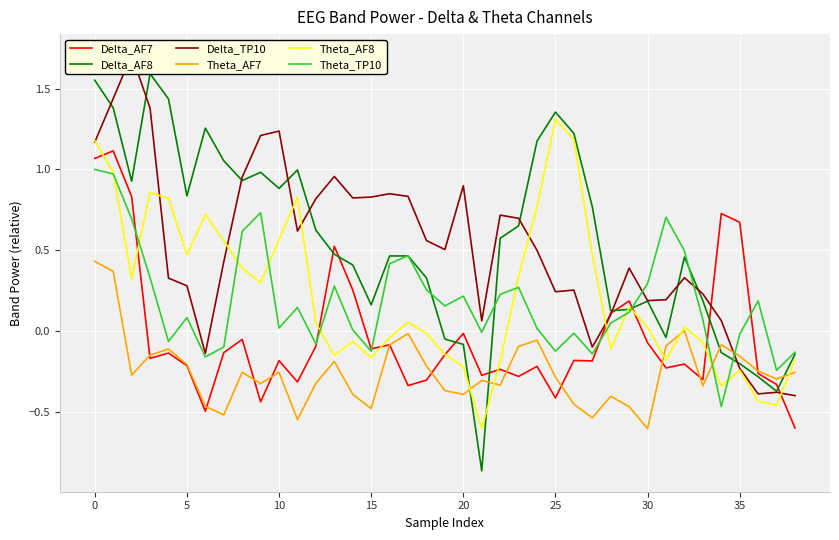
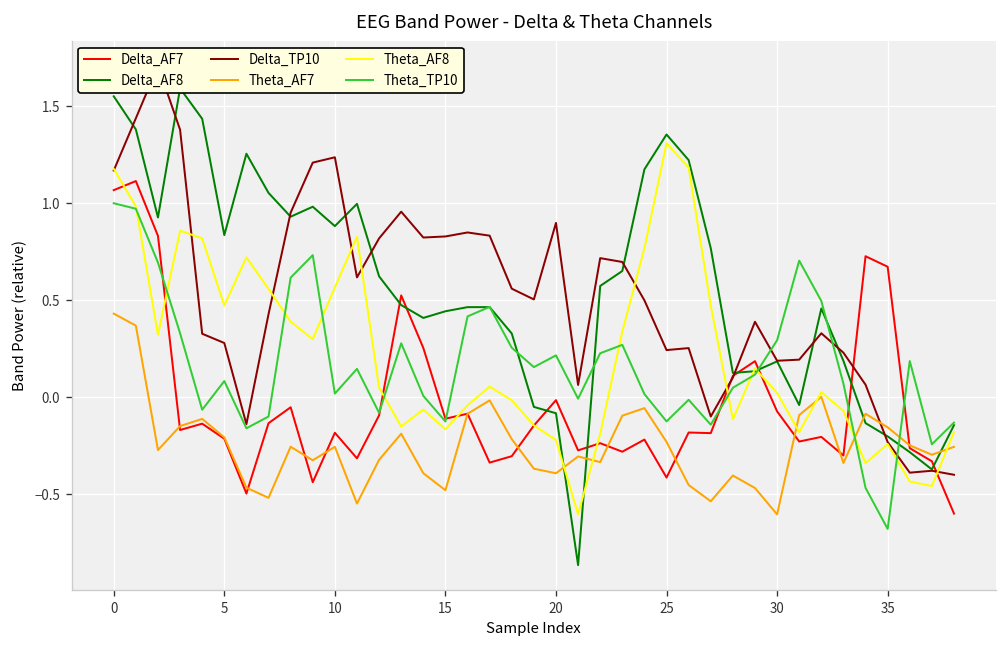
Delta_AF8, 15: 0.16 -> 0.44
Theta_AF7, 25: -0.28 -> -0.23
Theta_TP10, 35: -0.02 -> -0.68
